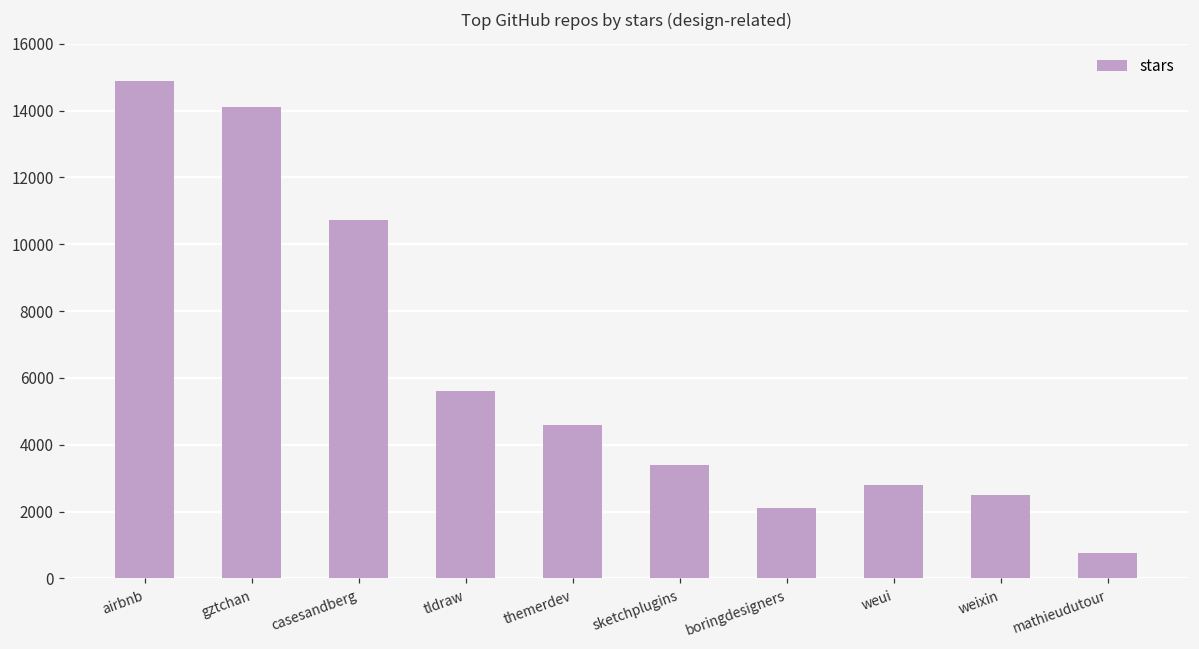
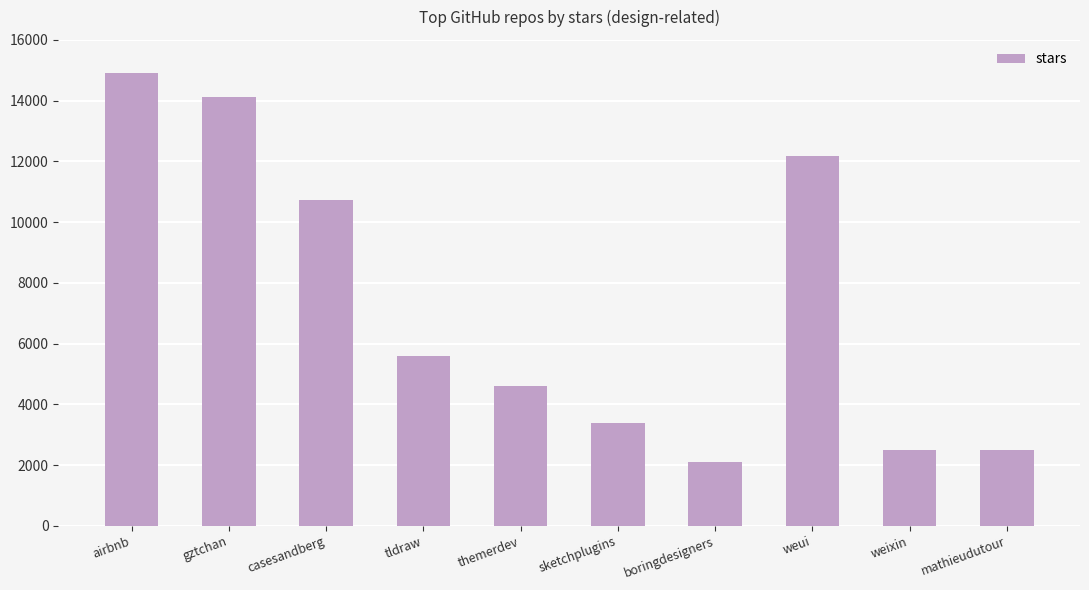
weui: 2800 -> 12200
mathieudutour: 800 -> 2500
